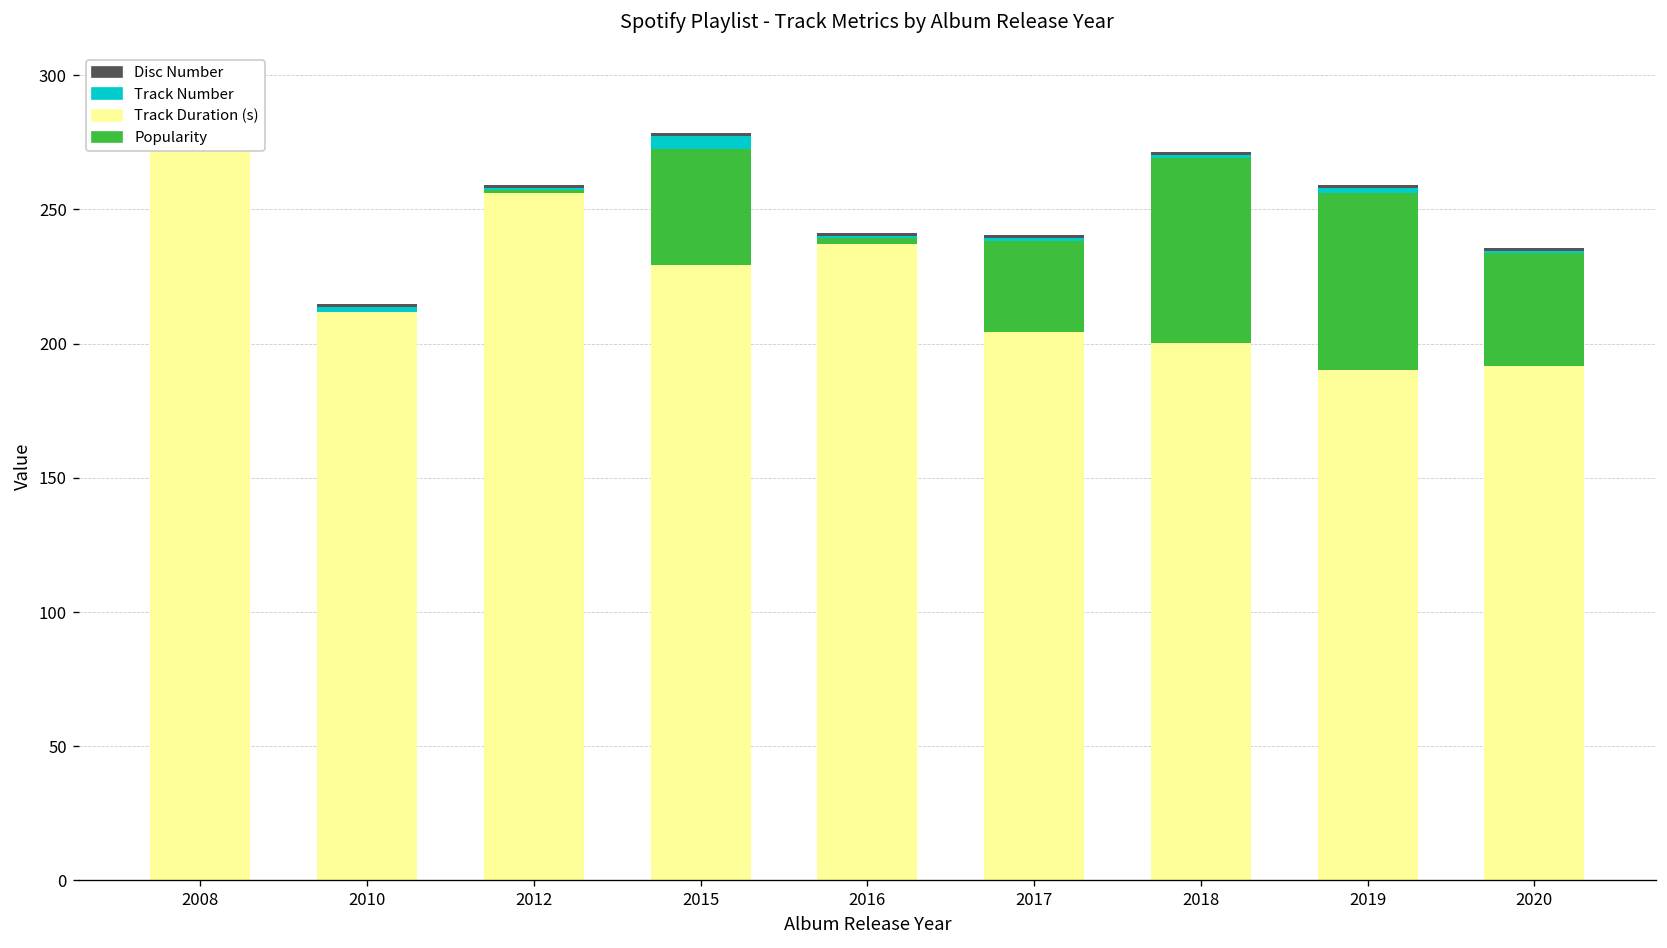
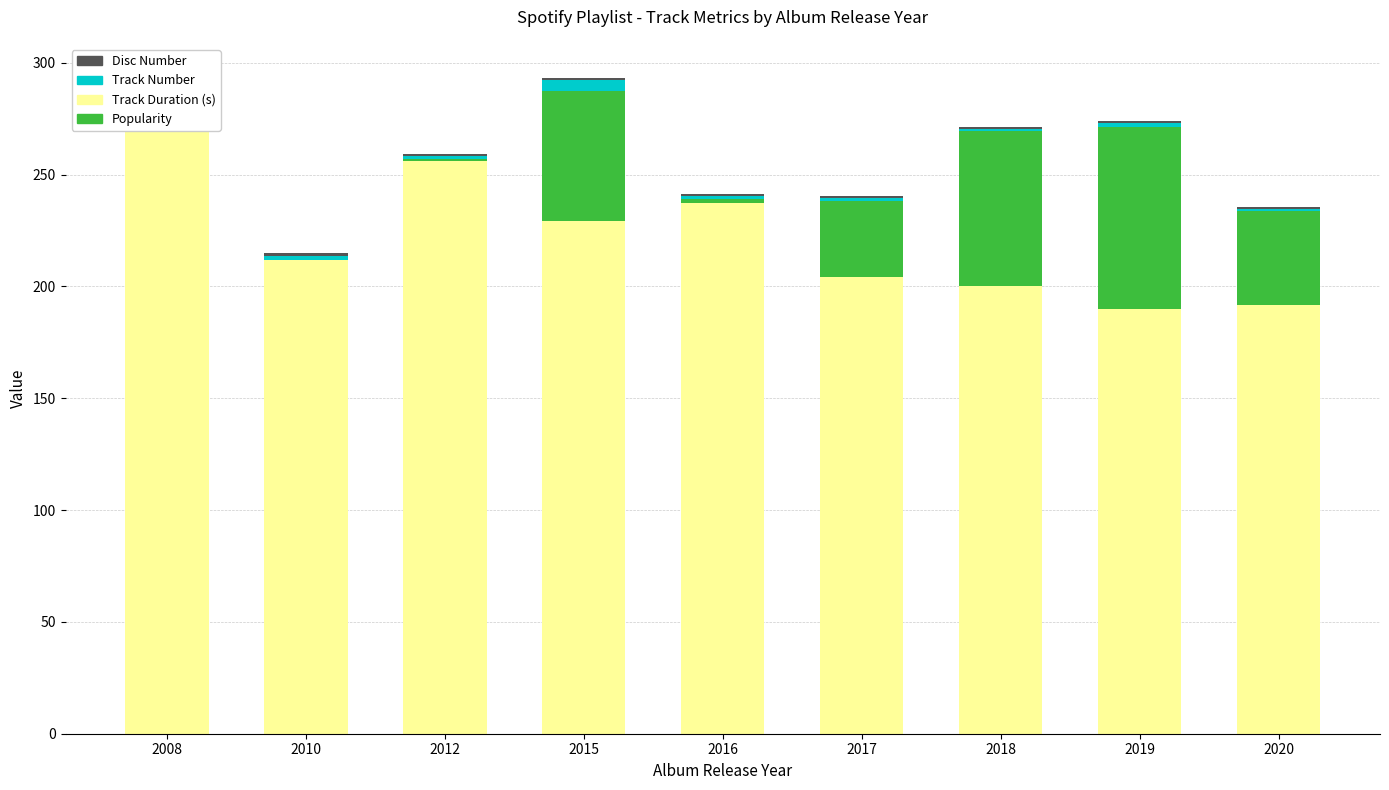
Popularity, 2015: 43 -> 58
Popularity, 2019: 66 -> 81
